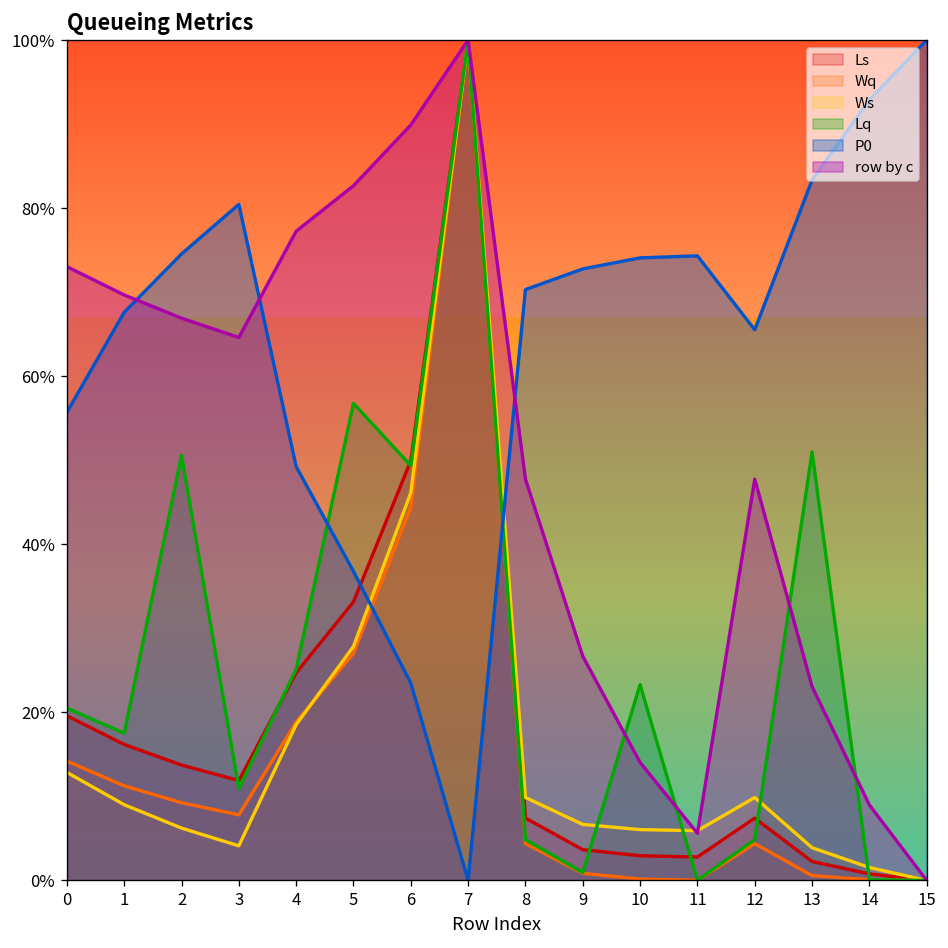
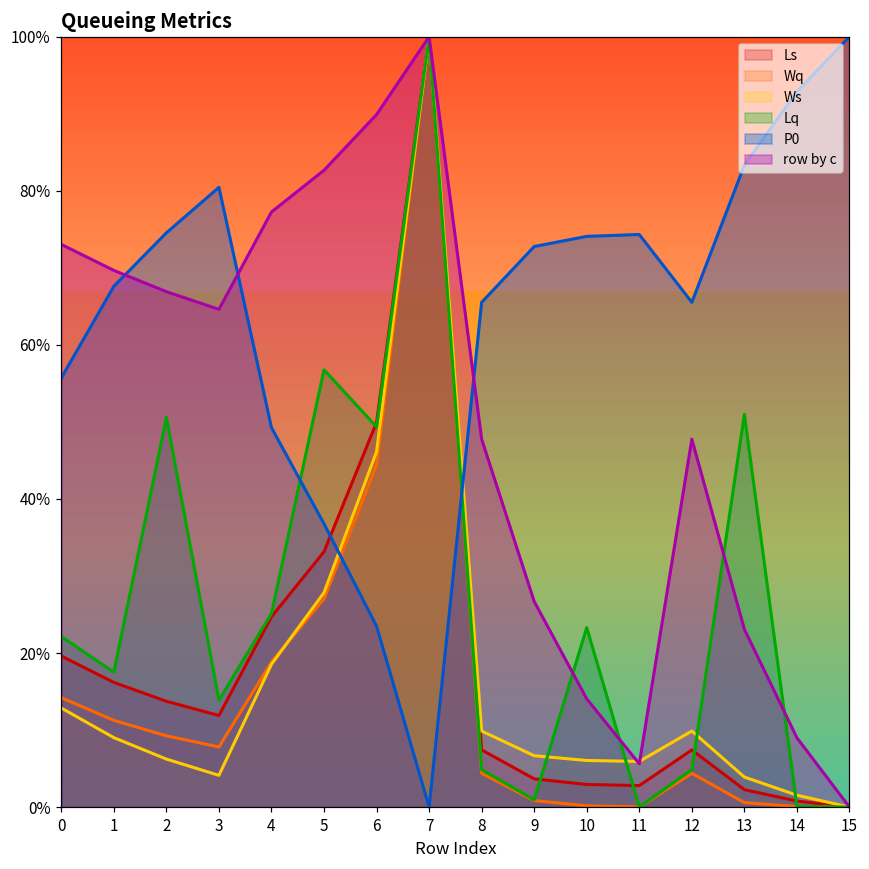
Lq, 0: 21% -> 22%
Lq, 3: 11% -> 14%
P0, 8: 70% -> 66%
